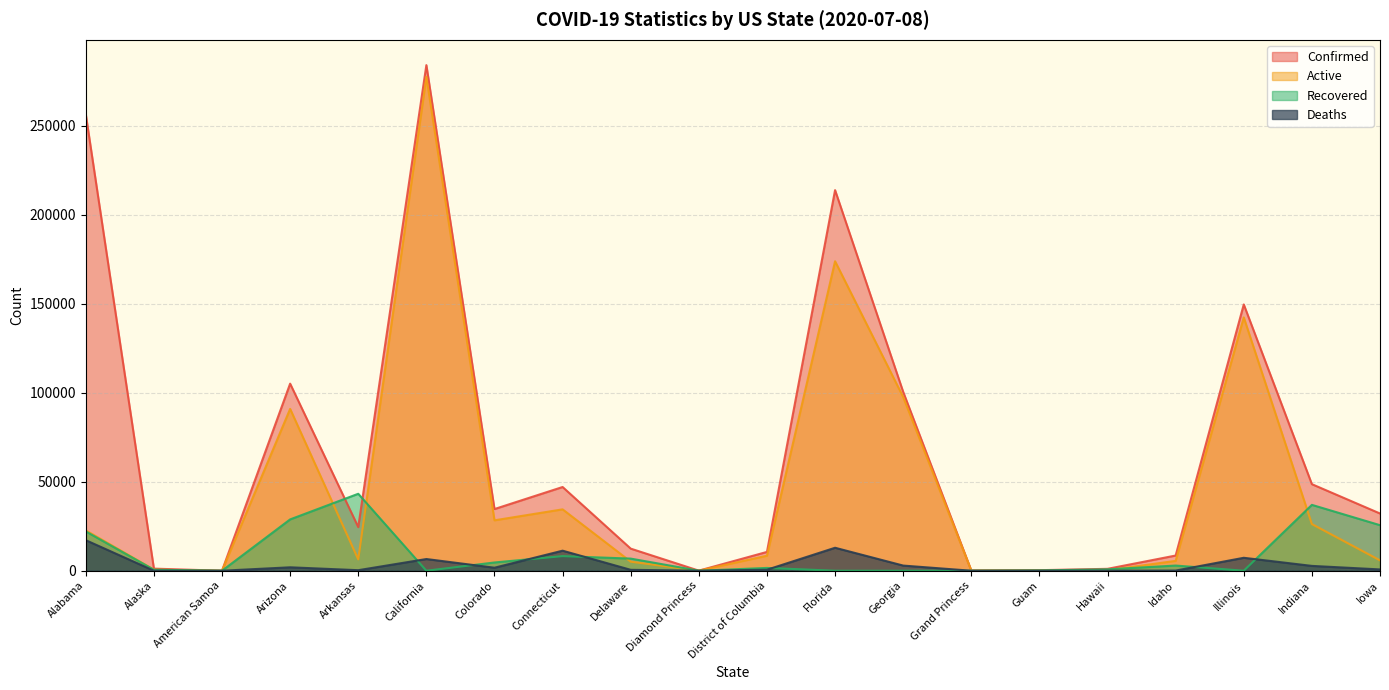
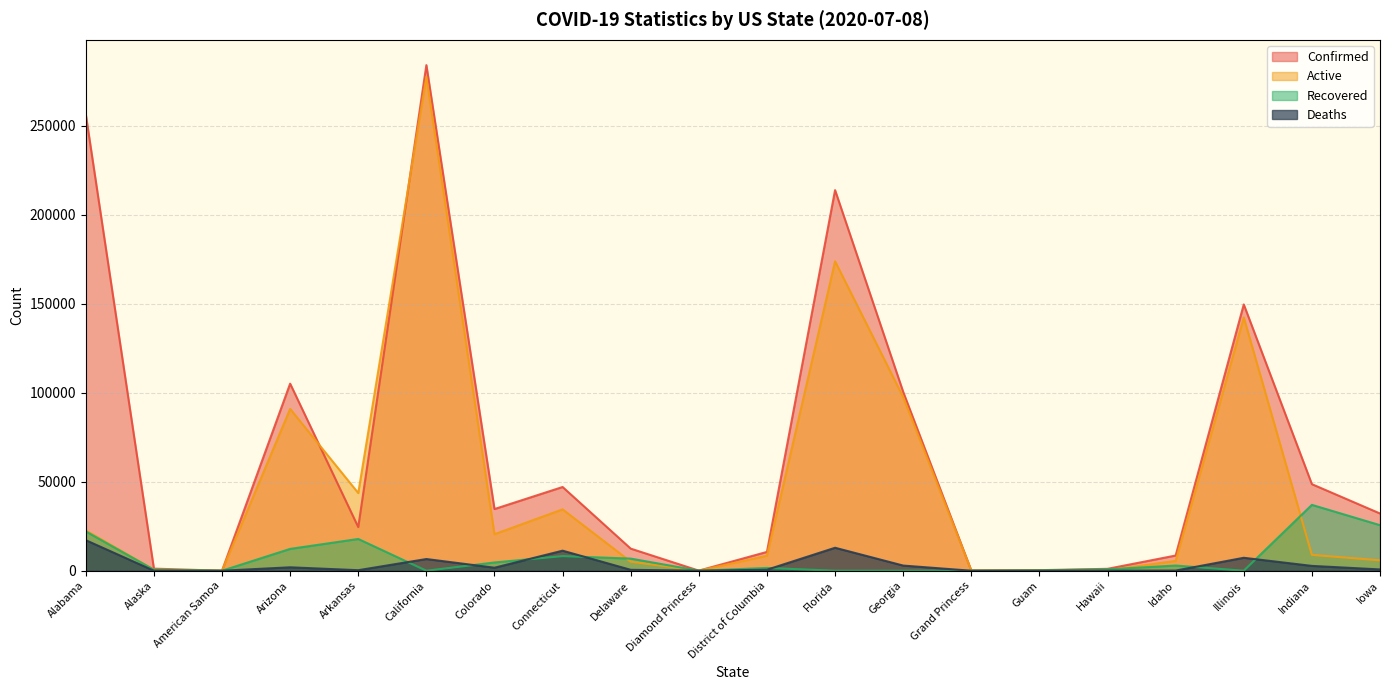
Recovered, Arizona: 29000 -> 12000
Active, Arkansas: 6000 -> 44000
Recovered, Arkansas: 43000 -> 18000
Active, Colorado: 28000 -> 21000
Active, Indiana: 26000 -> 9000
